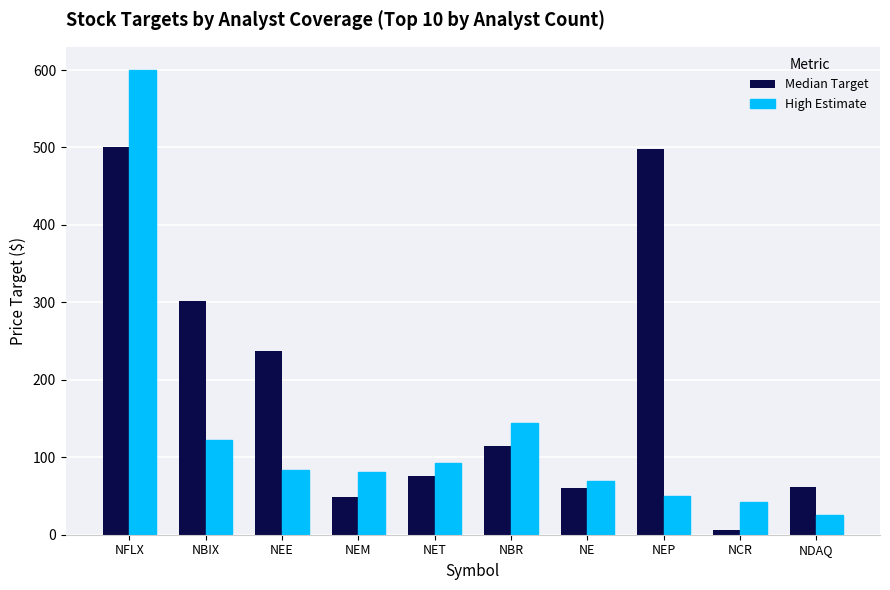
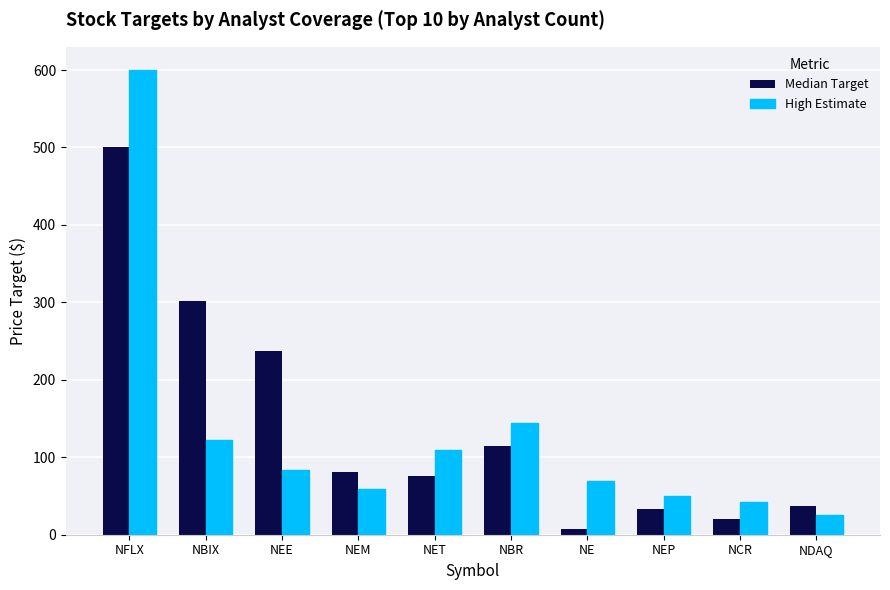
Median Target, NEM: 50 -> 80
High Estimate, NEM: 80 -> 60
High Estimate, NET: 90 -> 110
Median Target, NE: 60 -> 10
Median Target, NEP: 500 -> 30
Median Target, NCR: 10 -> 20
Median Target, NDAQ: 60 -> 40
